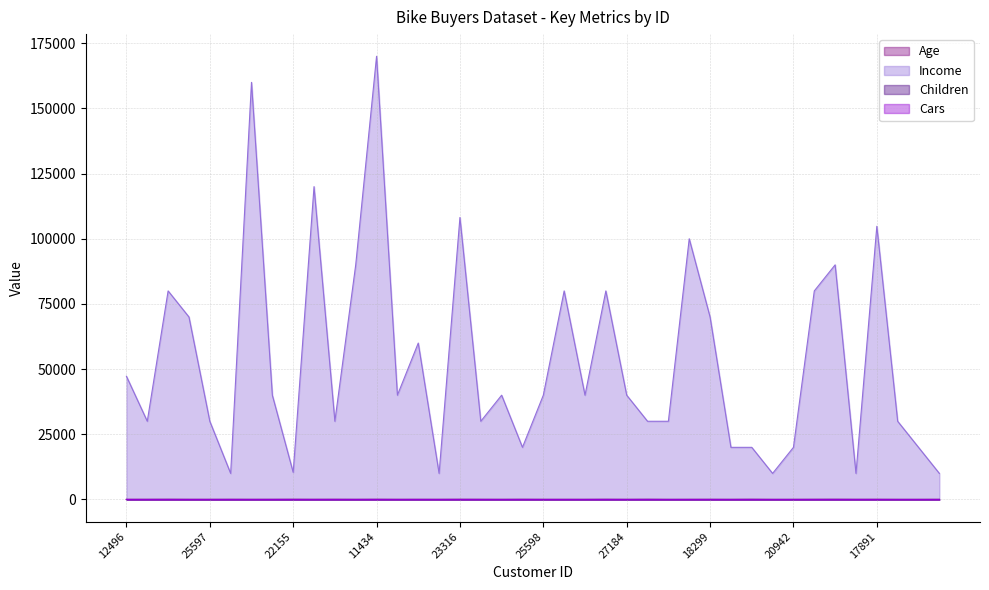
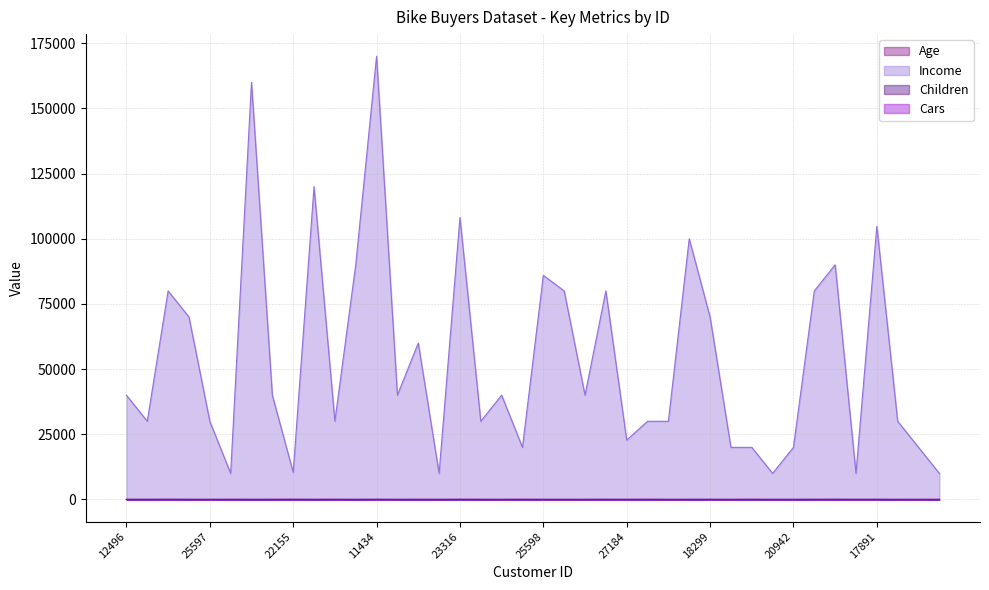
Income, 12496: 47000 -> 40000
Income, 25598: 40000 -> 86000
Income, 27184: 40000 -> 23000
